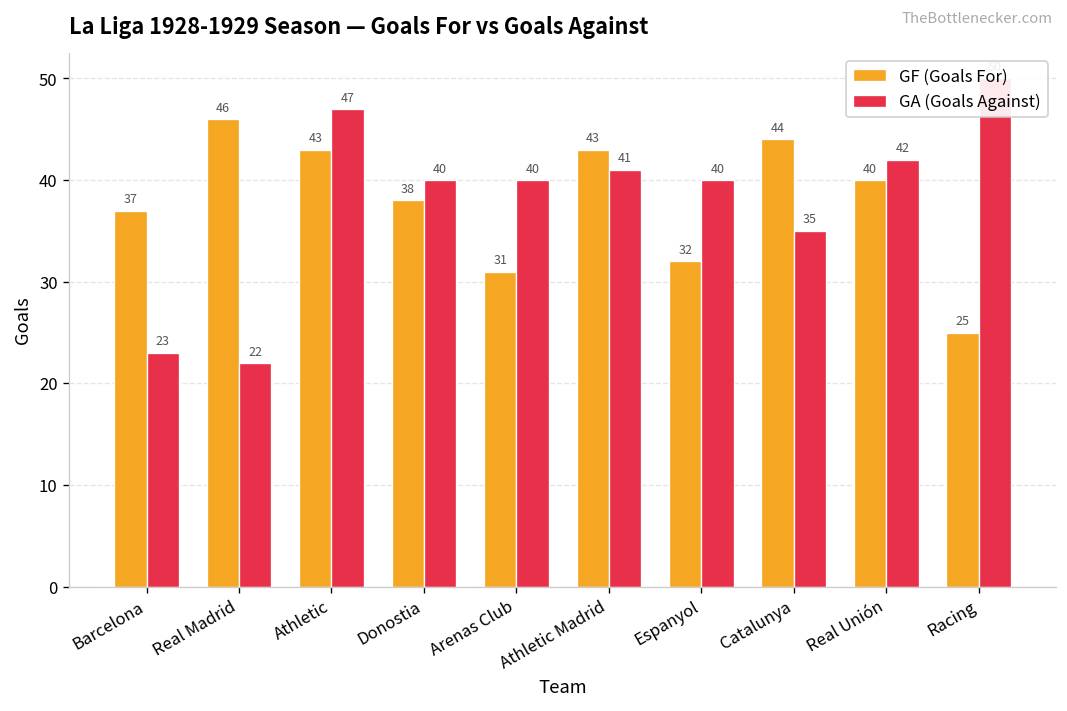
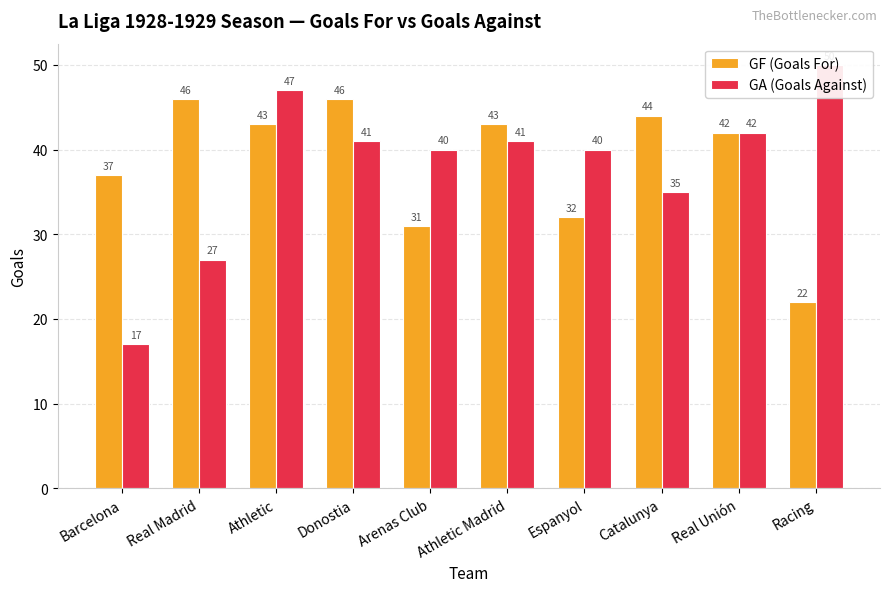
GA (Goals Against), Barcelona: 23 -> 17
GA (Goals Against), Real Madrid: 22 -> 27
GF (Goals For), Donostia: 38 -> 46
GA (Goals Against), Donostia: 40 -> 41
GF (Goals For), Real Unión: 40 -> 42
GF (Goals For), Racing: 25 -> 22
